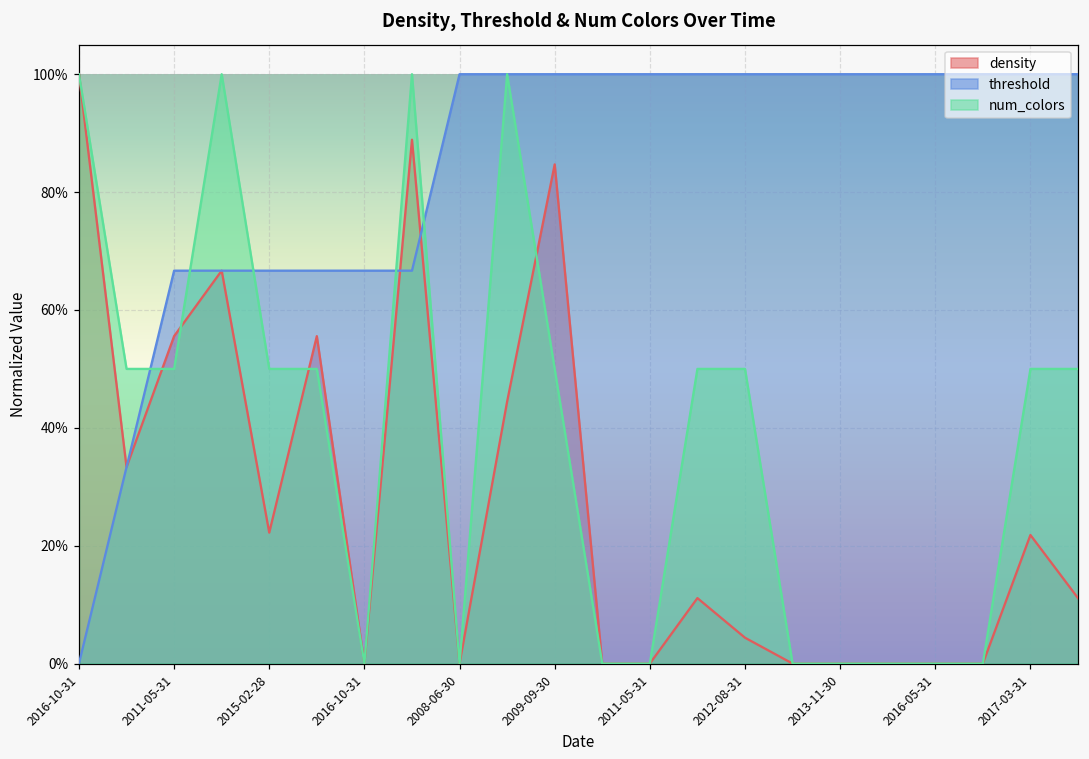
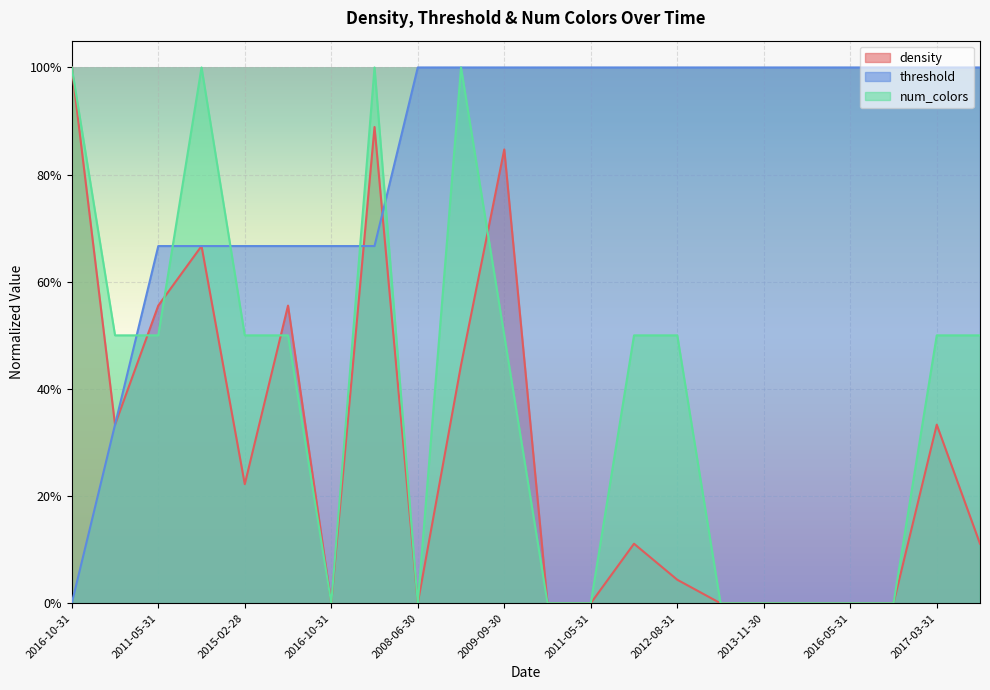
density, 2017-03-31: 22% -> 33%
